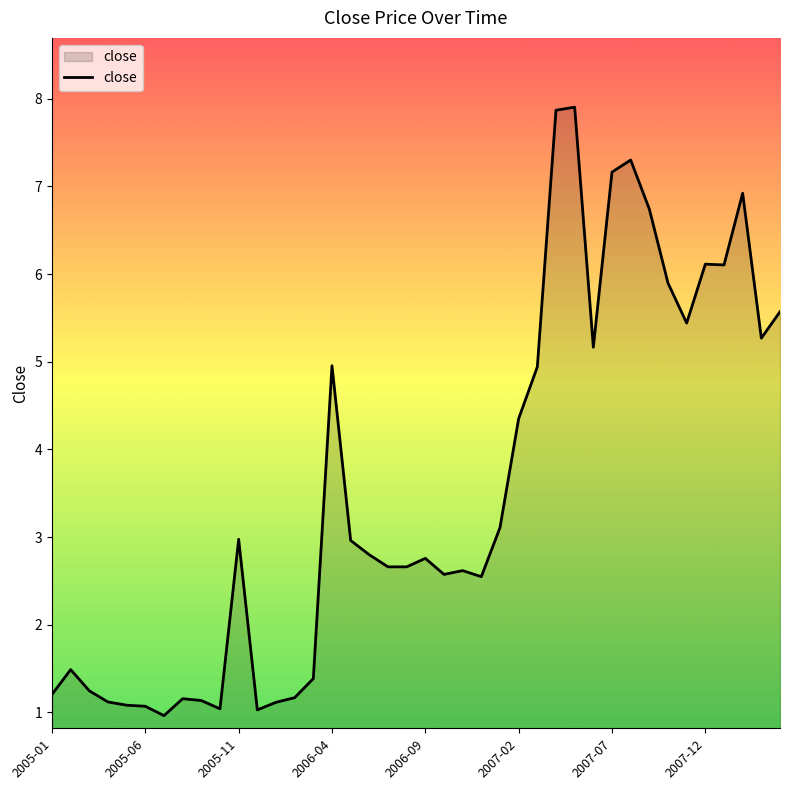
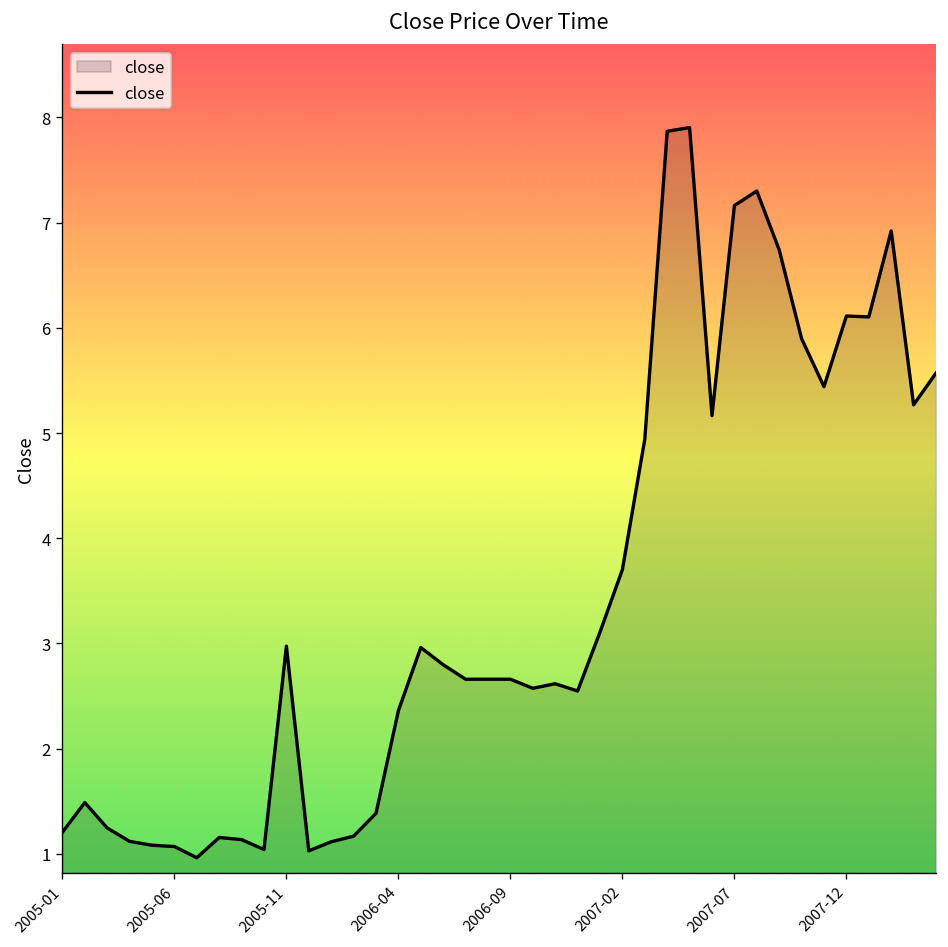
2006-04: 5.0 -> 2.4
2006-09: 2.8 -> 2.7
2007-02: 4.4 -> 3.7
